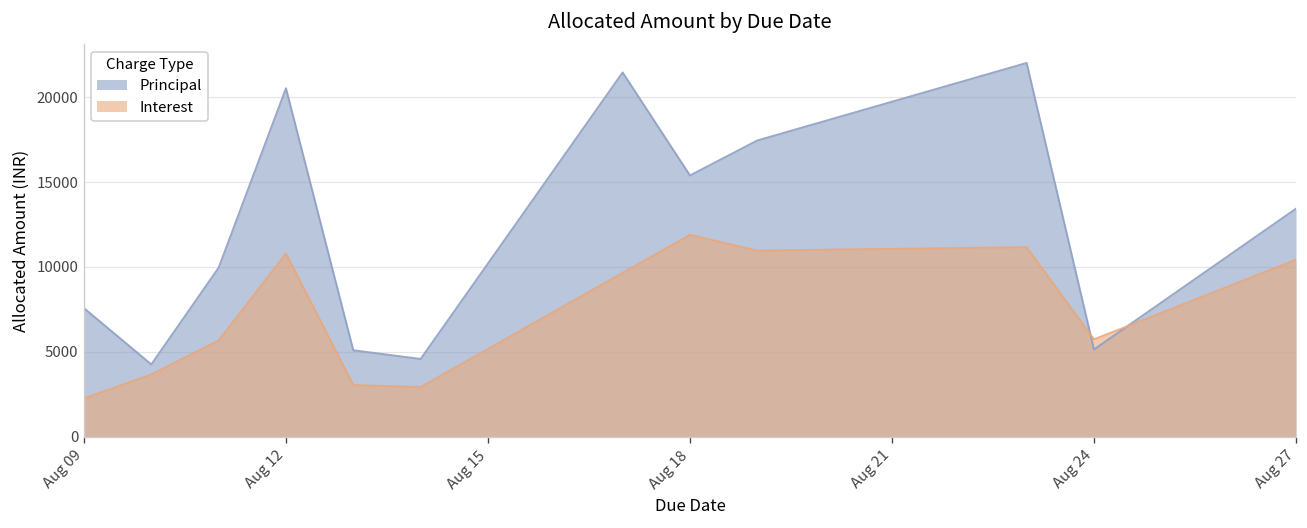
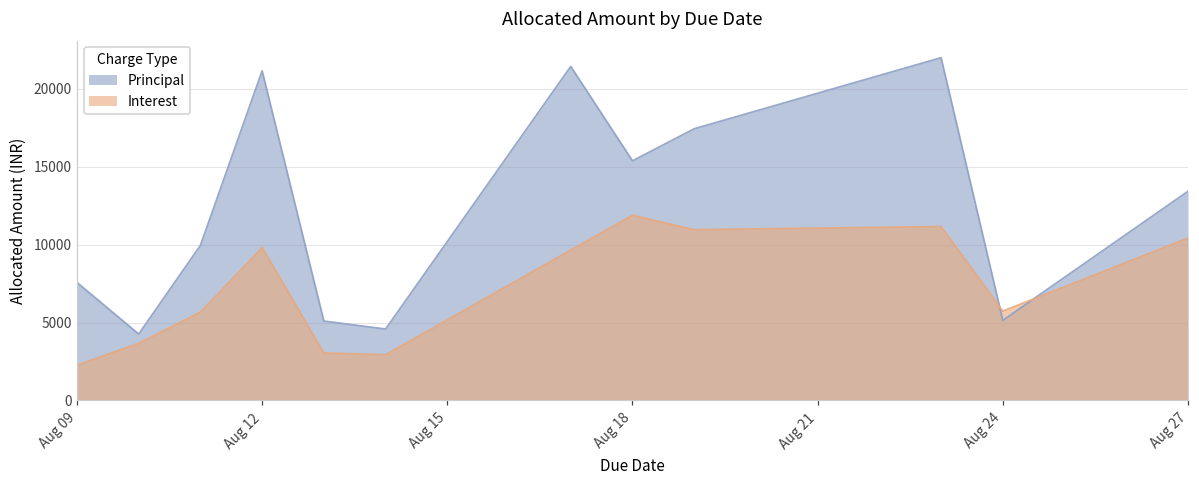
Principal, Aug 12: 20500 -> 21200
Interest, Aug 12: 10800 -> 9800
